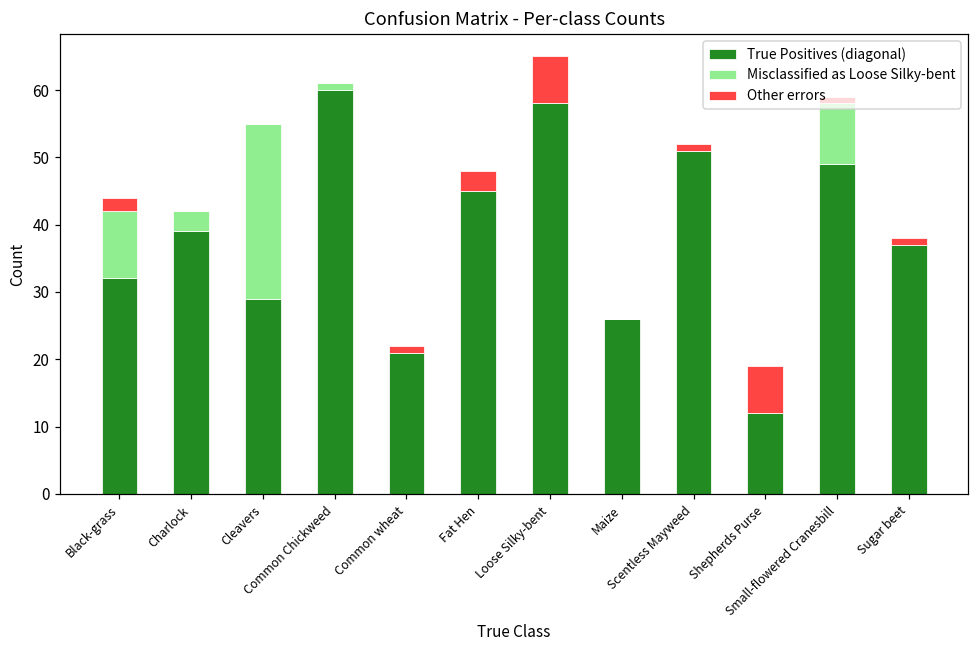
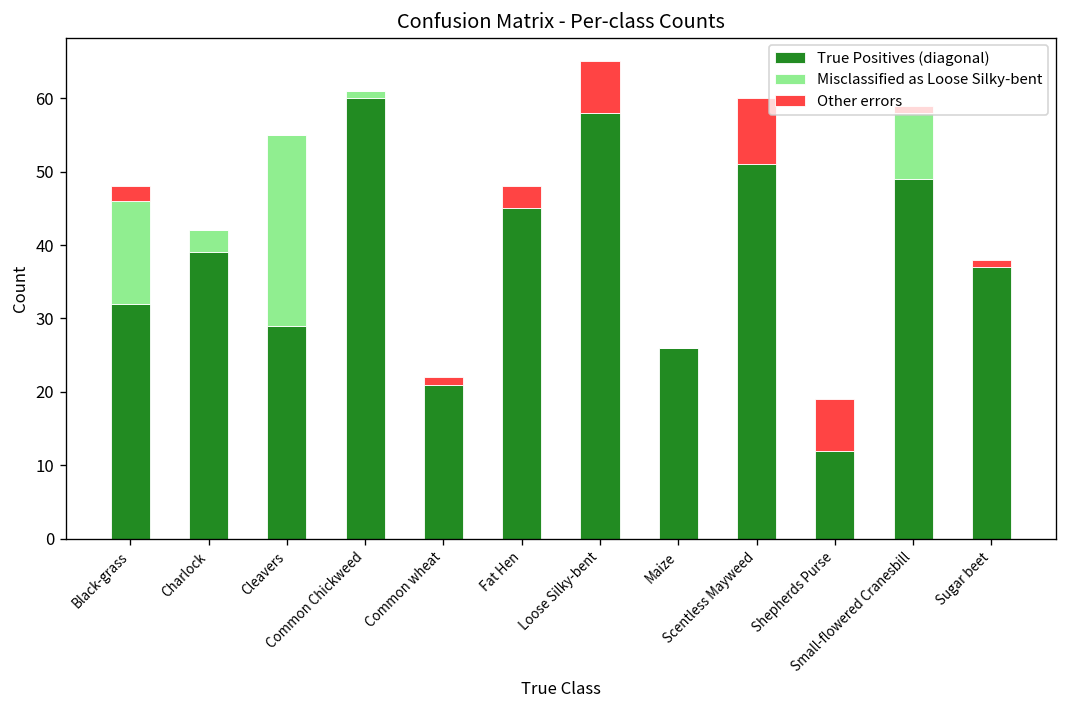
Misclassified as Loose Silky-bent, Black-grass: 10 -> 14
Other errors, Scentless Mayweed: 1 -> 9
